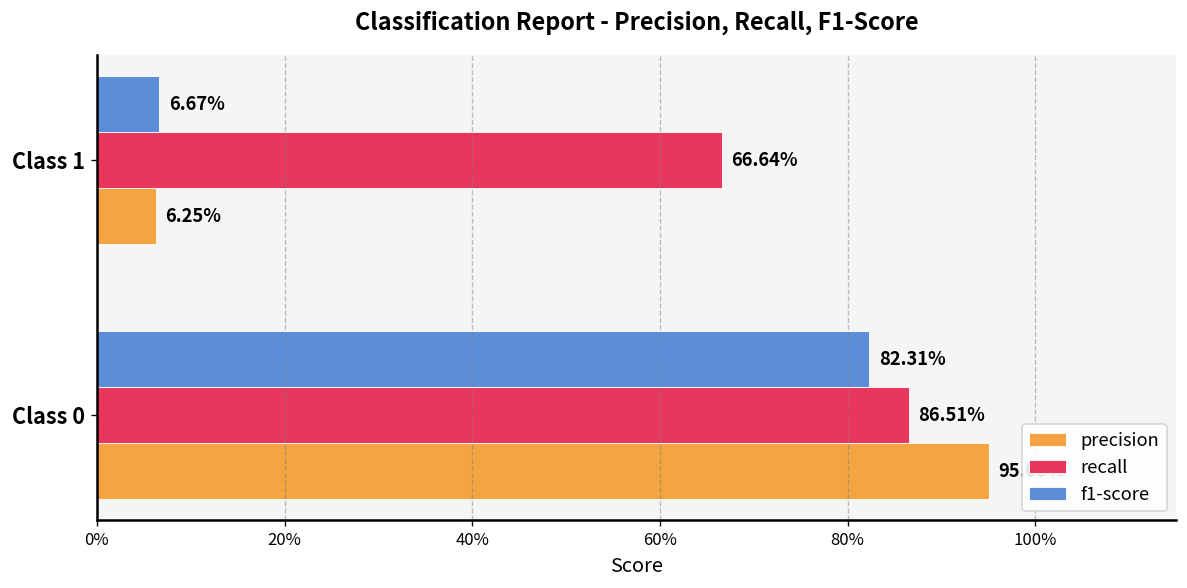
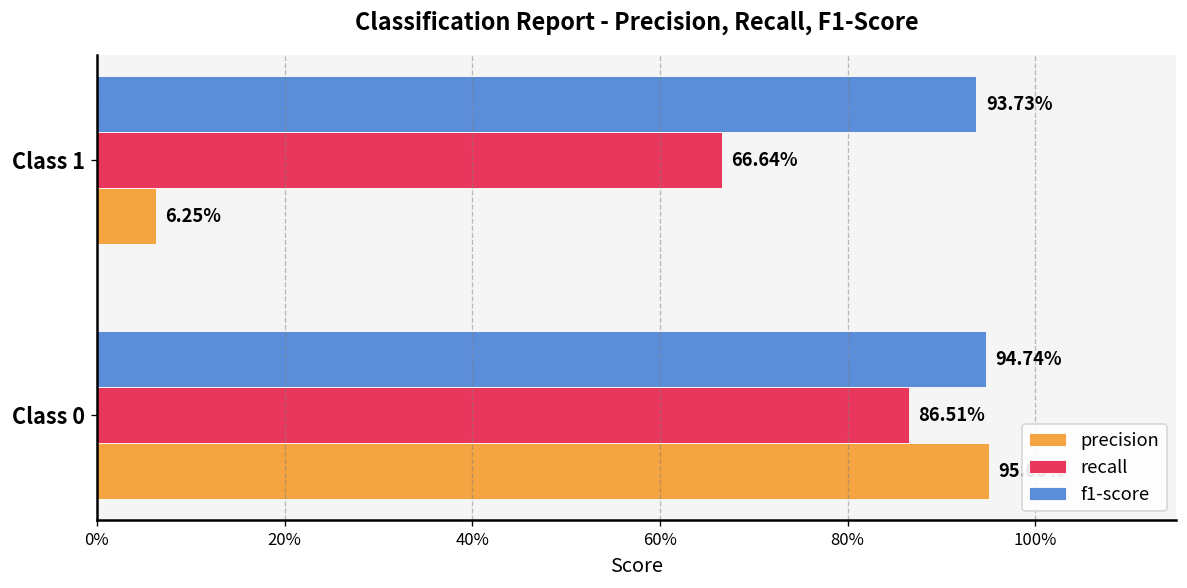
f1-score, Class 1: 6.67% -> 93.73%
f1-score, Class 0: 82.31% -> 94.74%
